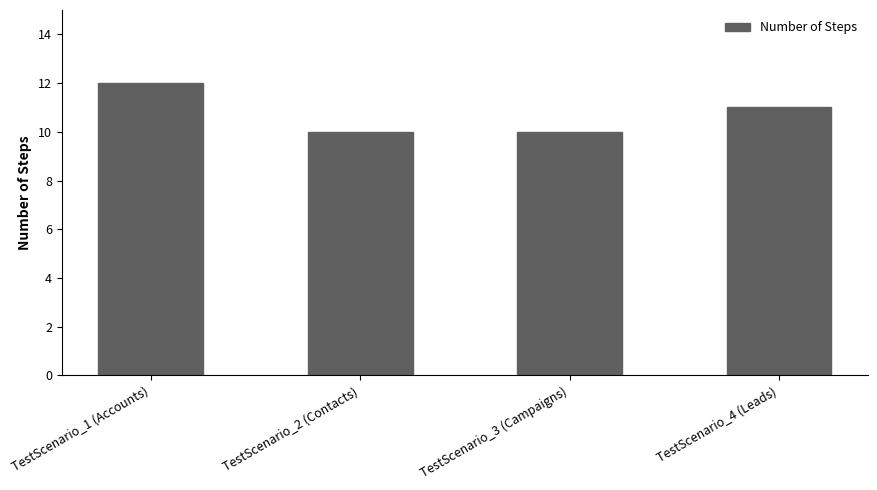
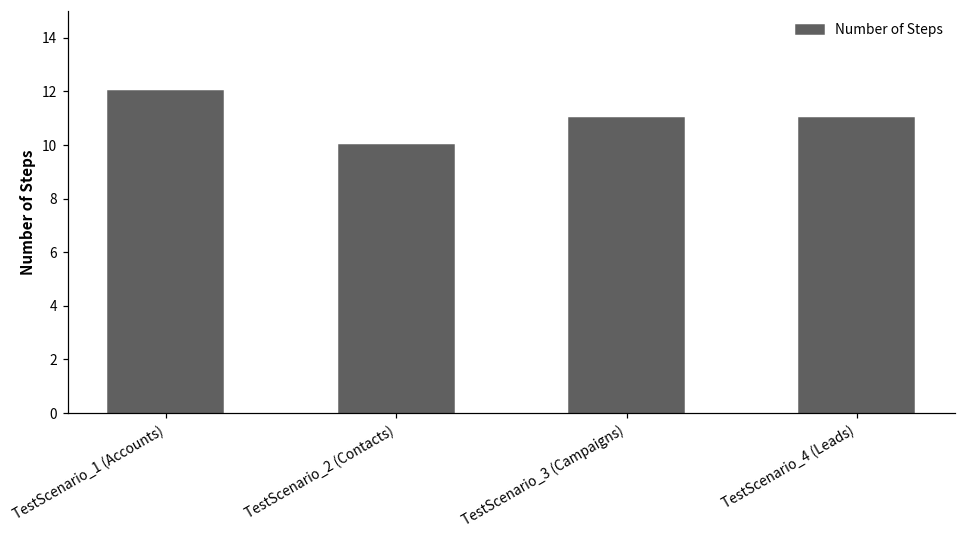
TestScenario_3 (Campaigns): 10 -> 11
